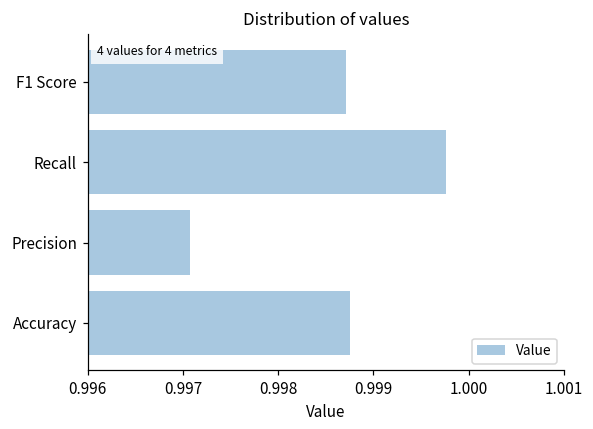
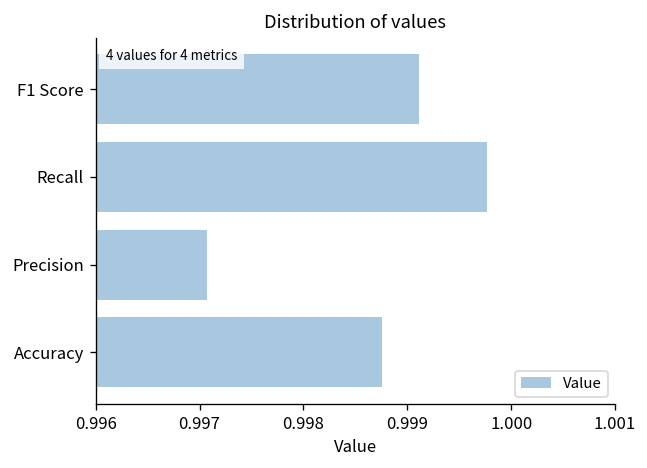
F1 Score: 0.9987 -> 0.9991
